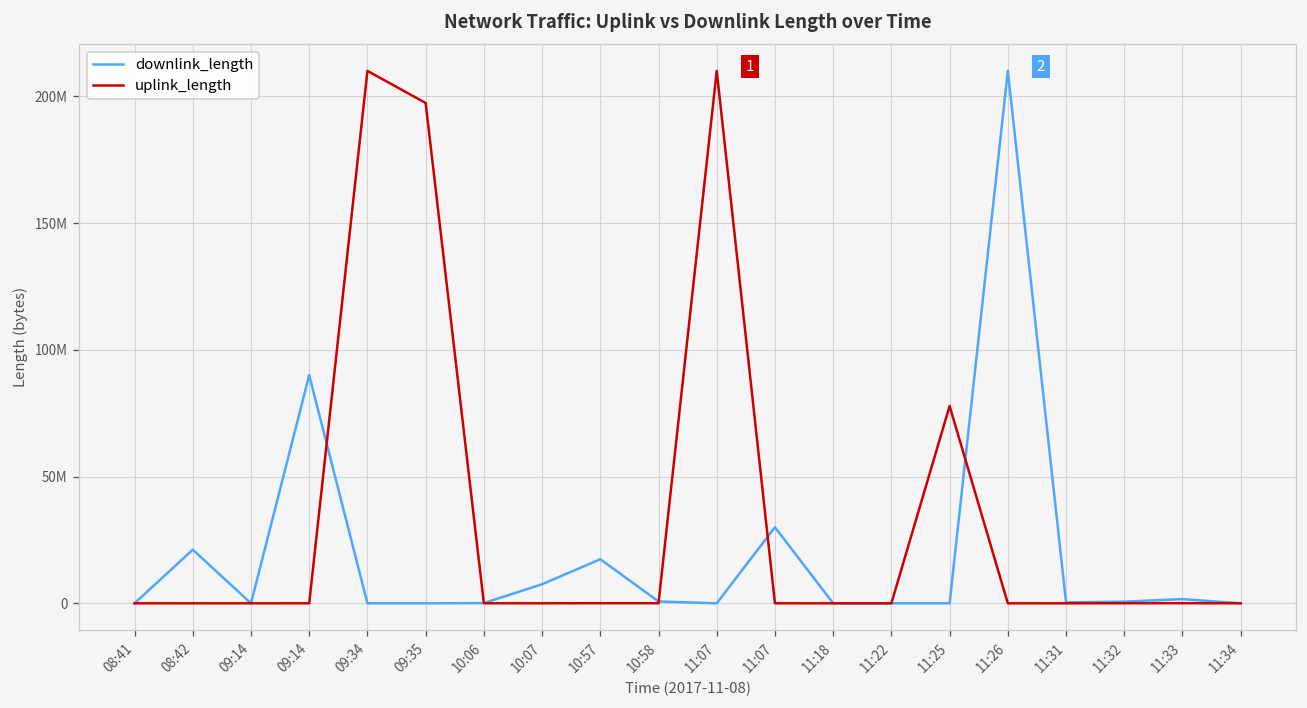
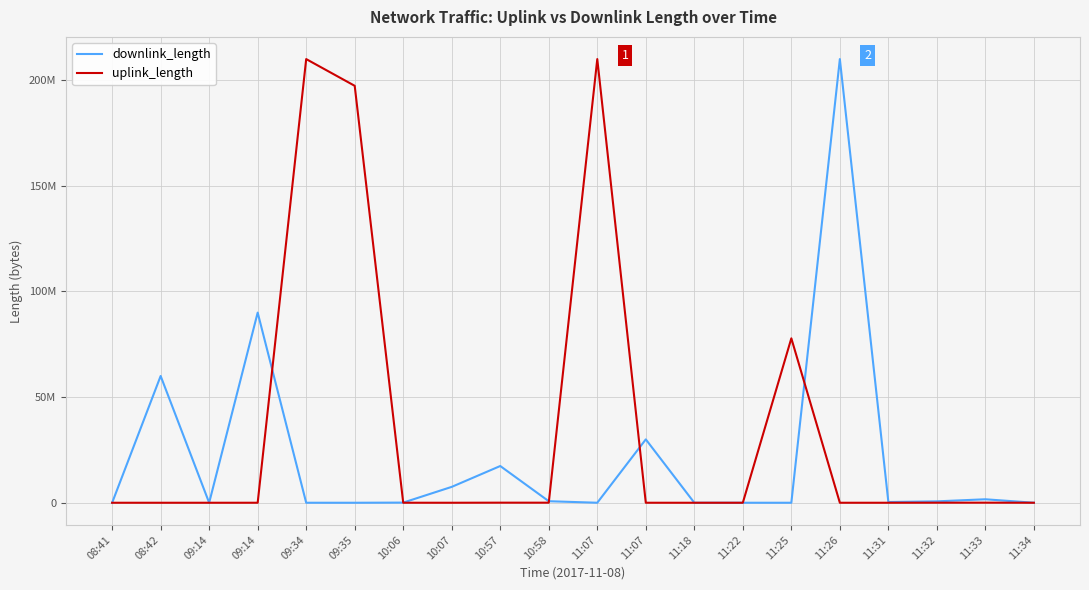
downlink_length, 08:42: 21000000 -> 60000000
